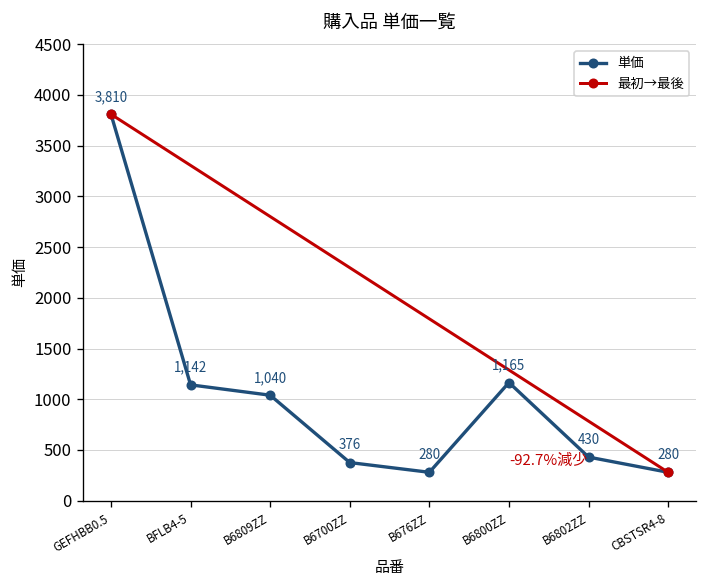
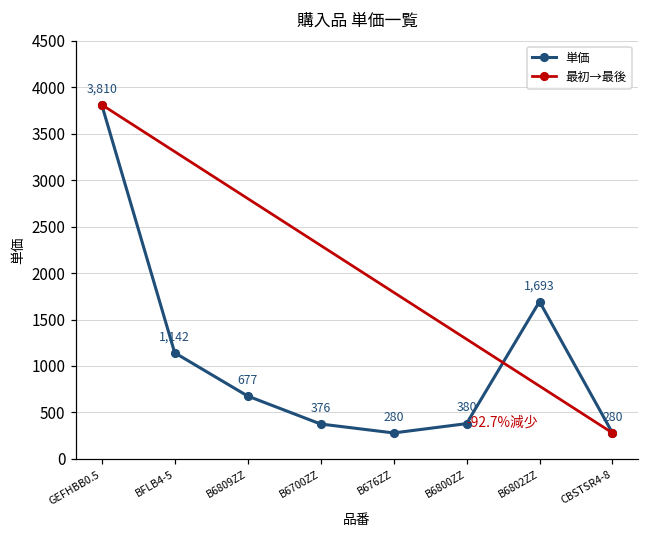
単価, B6809ZZ: 1,040 -> 677
単価, B6800ZZ: 1,165 -> 380
単価, B6802ZZ: 430 -> 1,693
